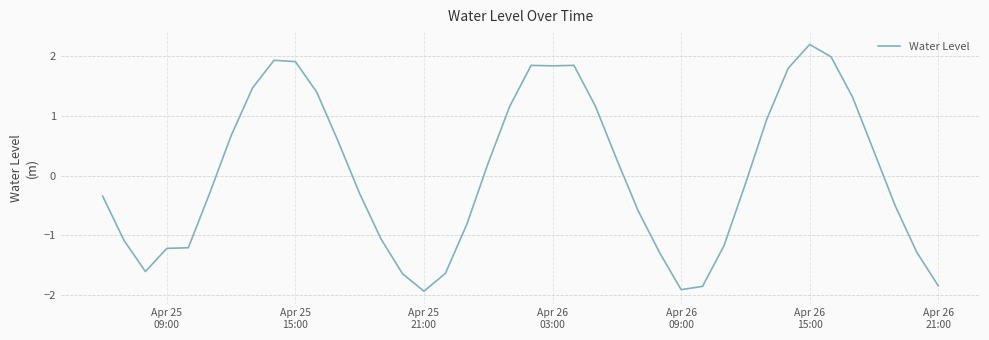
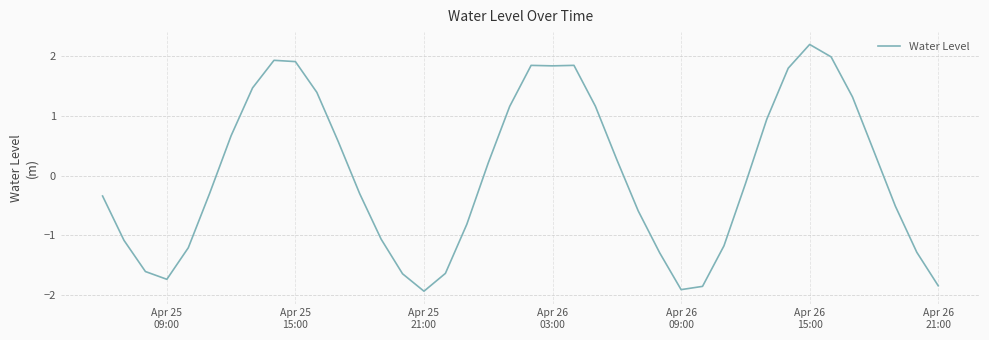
Apr 25 09:00: -1.2 -> -1.7
